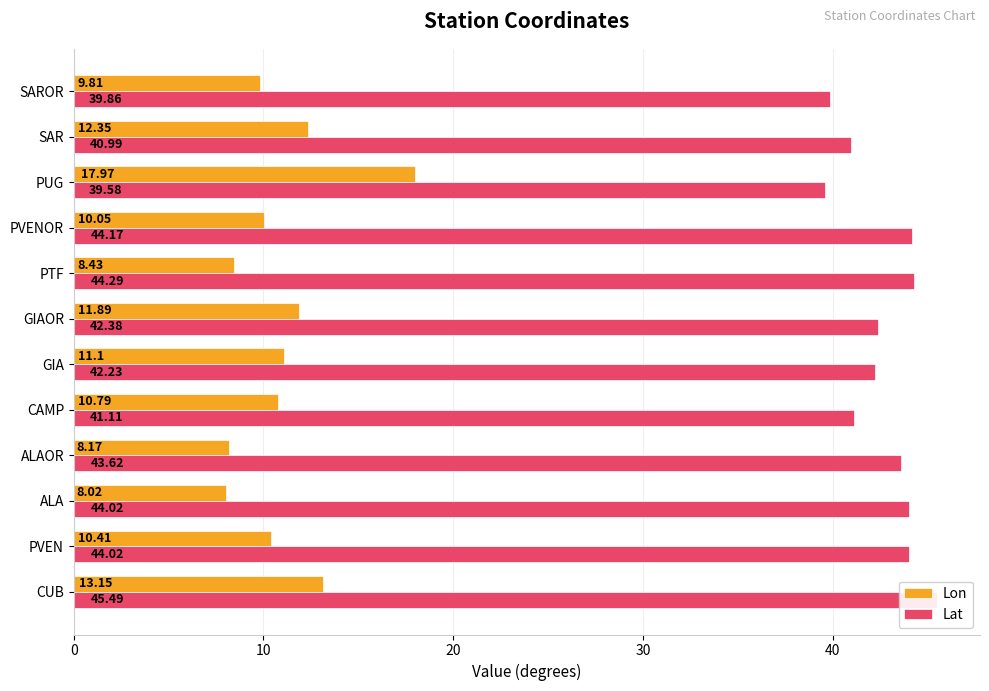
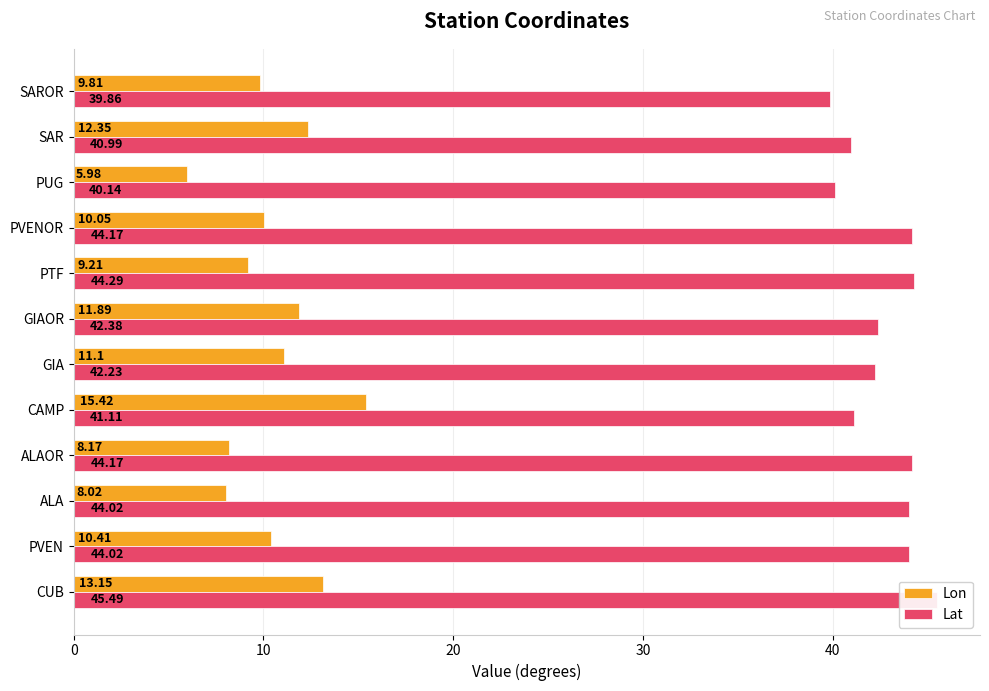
Lon, PUG: 17.97 -> 5.98
Lat, PUG: 39.58 -> 40.14
Lon, PTF: 8.43 -> 9.21
Lon, CAMP: 10.79 -> 15.42
Lat, ALAOR: 43.62 -> 44.17
